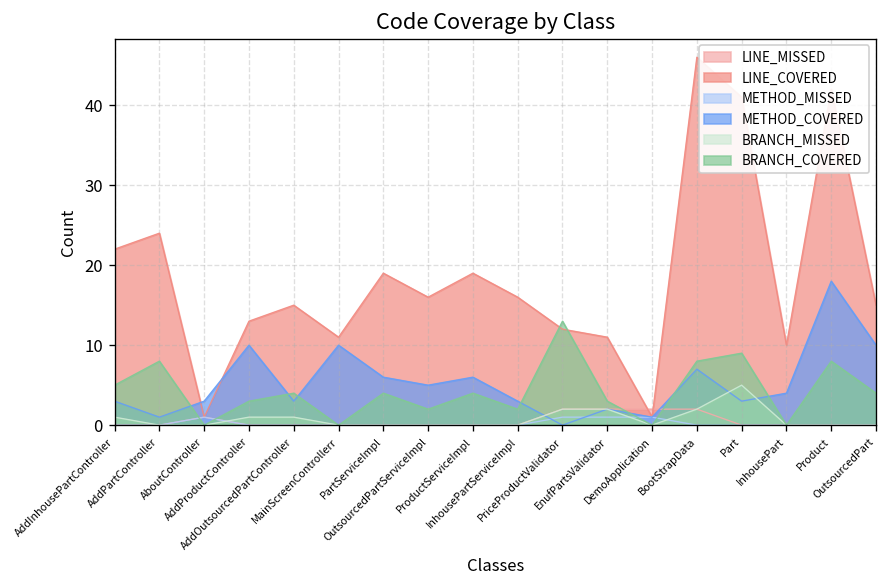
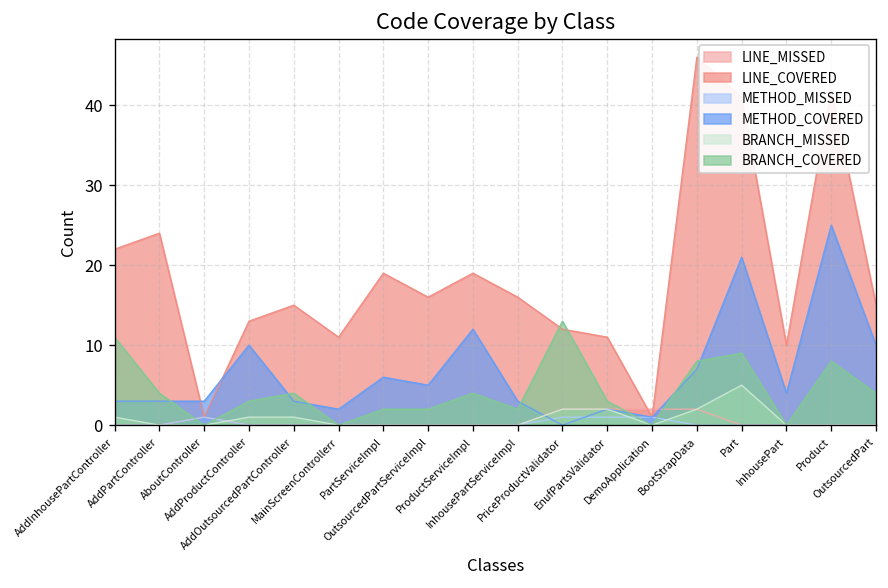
BRANCH_COVERED, AddInhousePartController: 5 -> 11
METHOD_COVERED, AddPartController: 1 -> 3
BRANCH_COVERED, AddPartController: 8 -> 4
METHOD_COVERED, MainScreenControllerr: 10 -> 2
BRANCH_COVERED, PartServiceImpl: 4 -> 2
METHOD_COVERED, ProductServiceImpl: 6 -> 12
METHOD_COVERED, Part: 3 -> 21
METHOD_COVERED, Product: 18 -> 25
